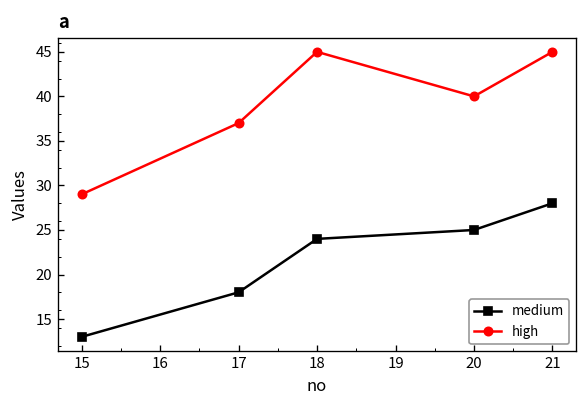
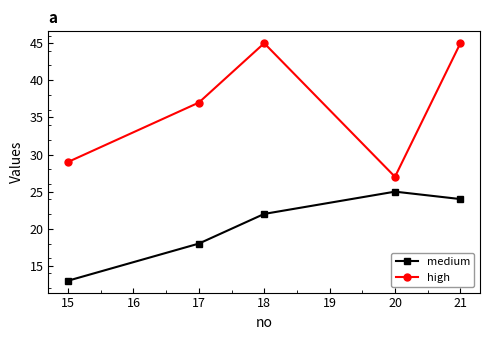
medium, 18: 24 -> 22
high, 20: 40 -> 27
medium, 21: 28 -> 24
